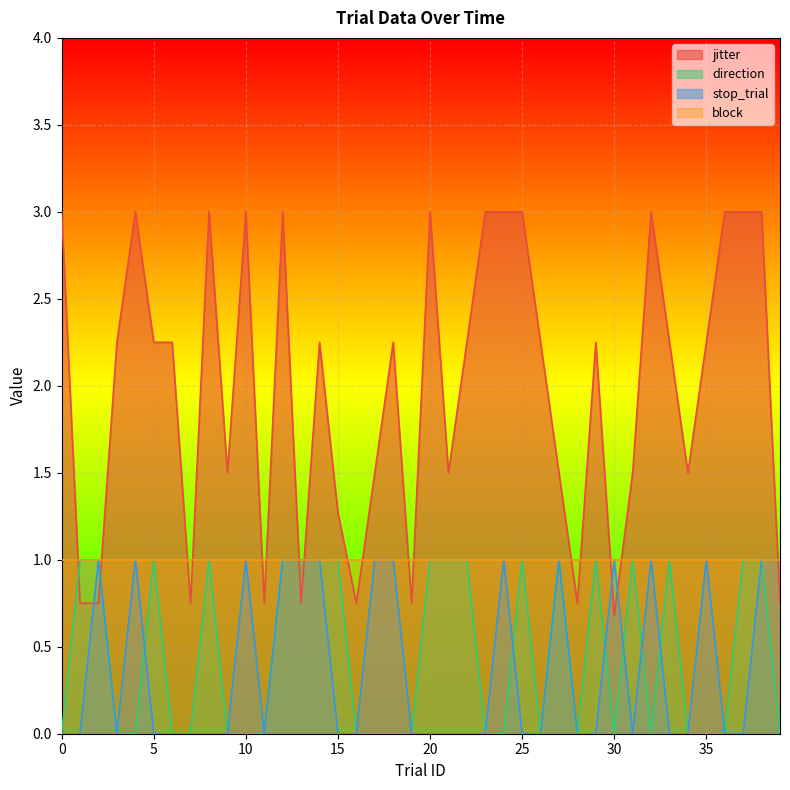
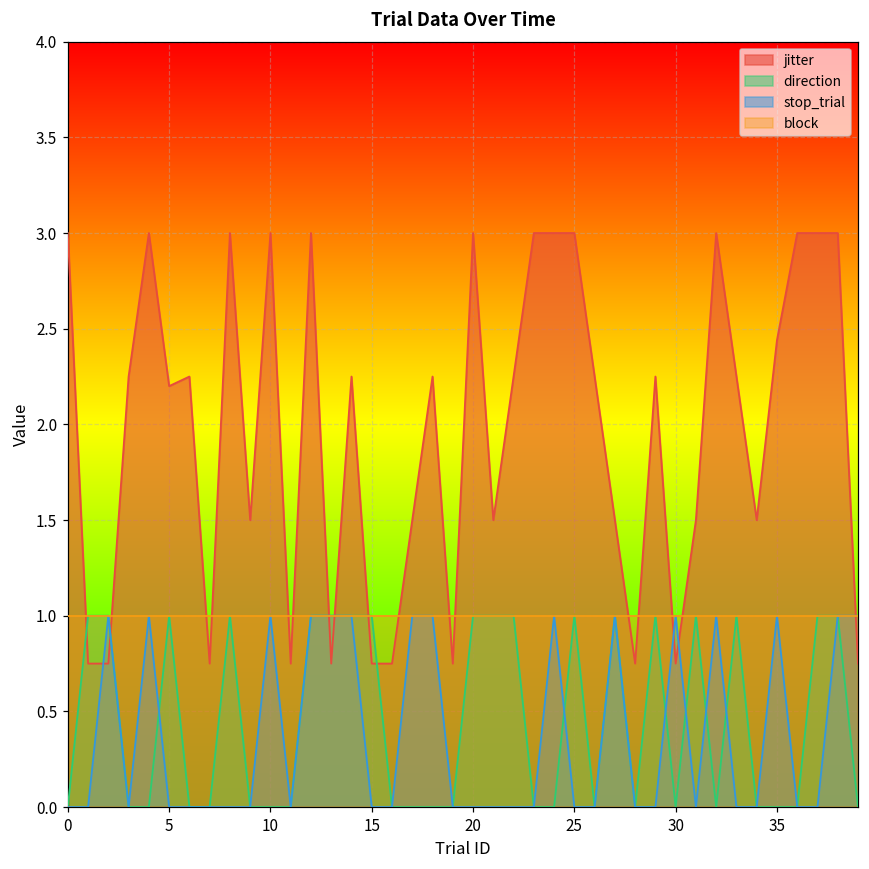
jitter, 5: 2.25 -> 2.20
jitter, 15: 1.27 -> 0.75
jitter, 30: 0.68 -> 0.75
jitter, 35: 2.25 -> 2.44
